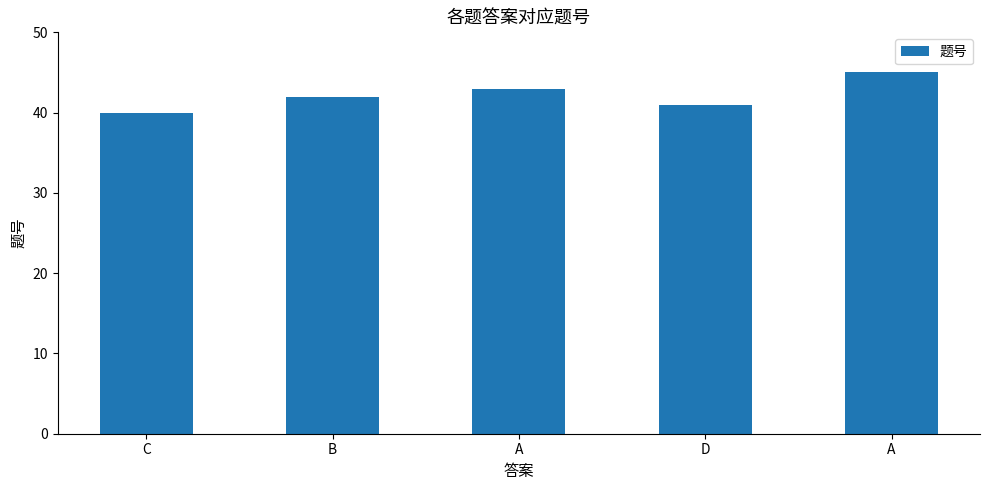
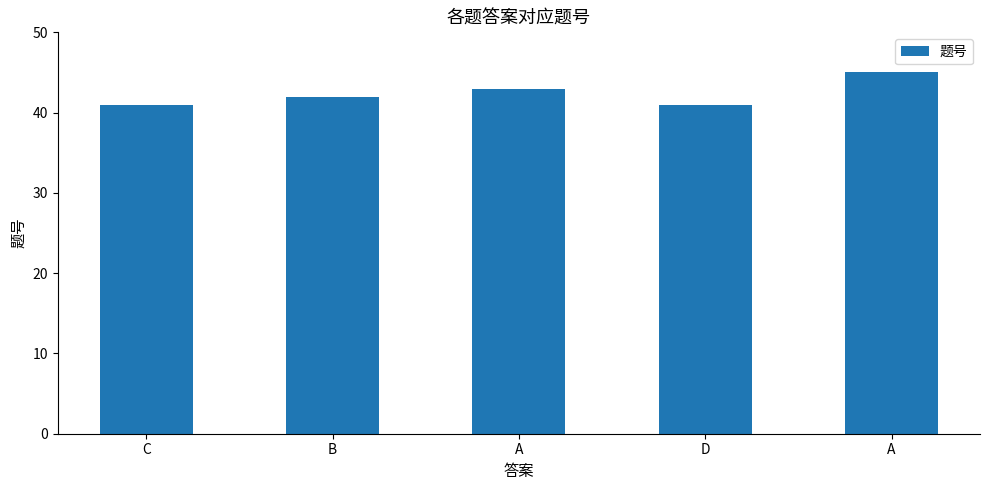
C: 40 -> 41
